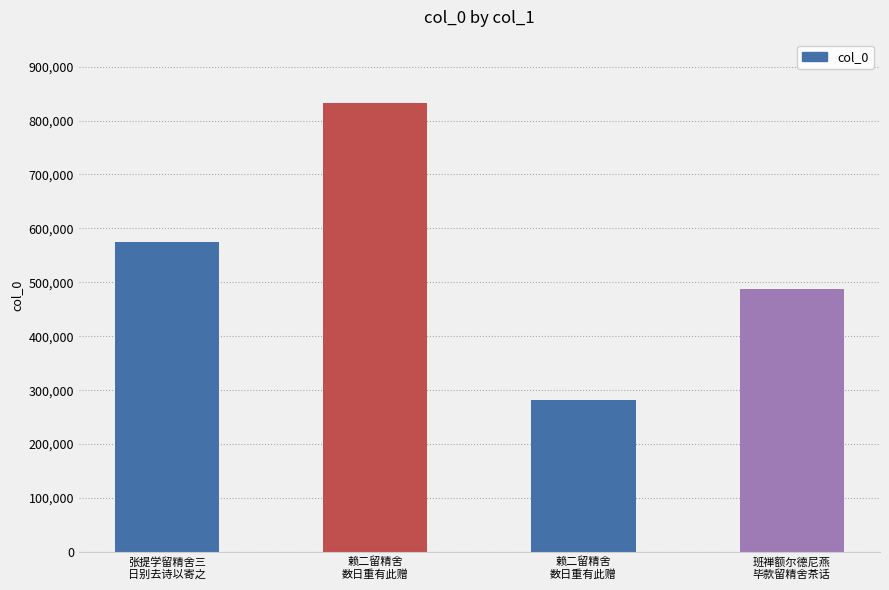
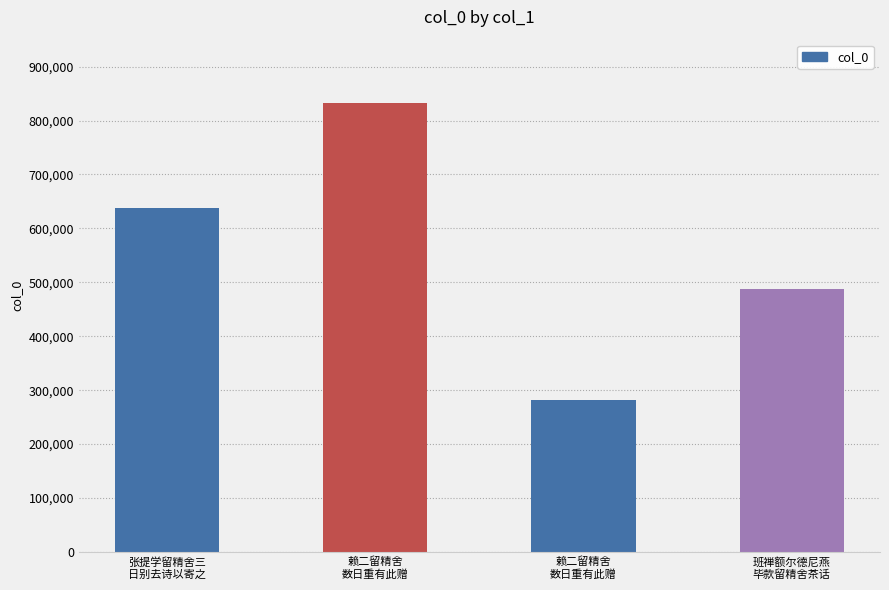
张提学留精舍三 日别去诗以寄之: 570,000 -> 640,000
